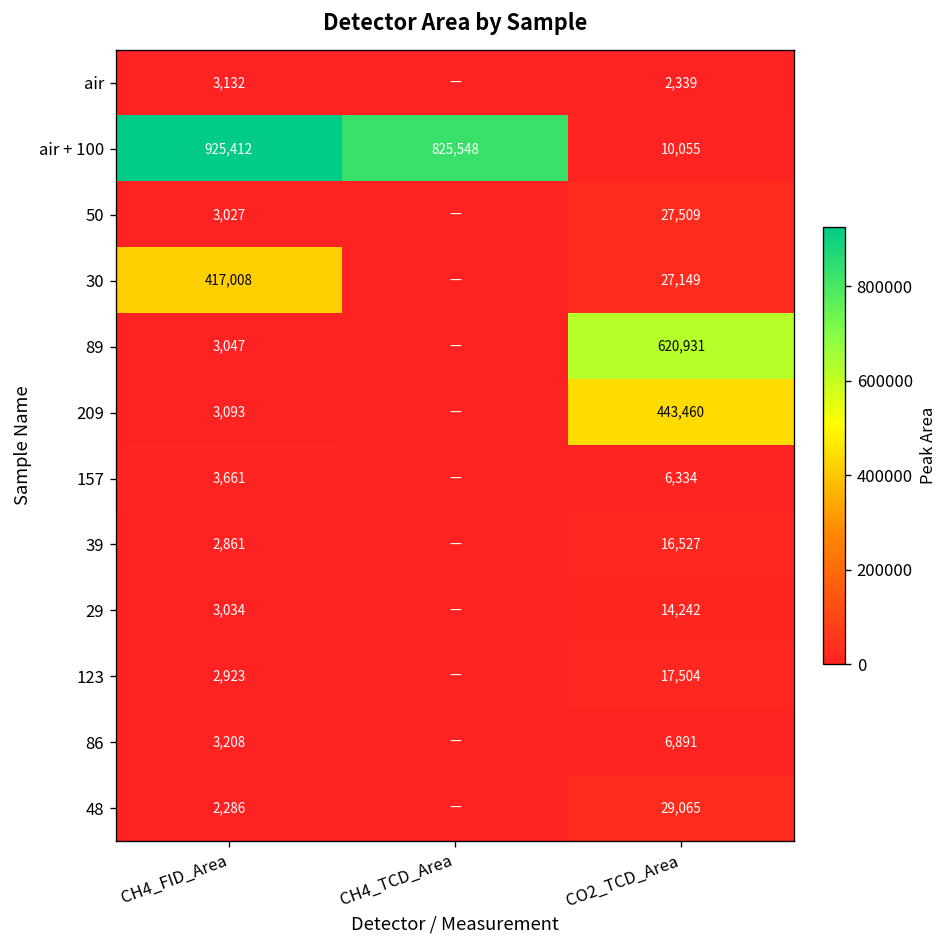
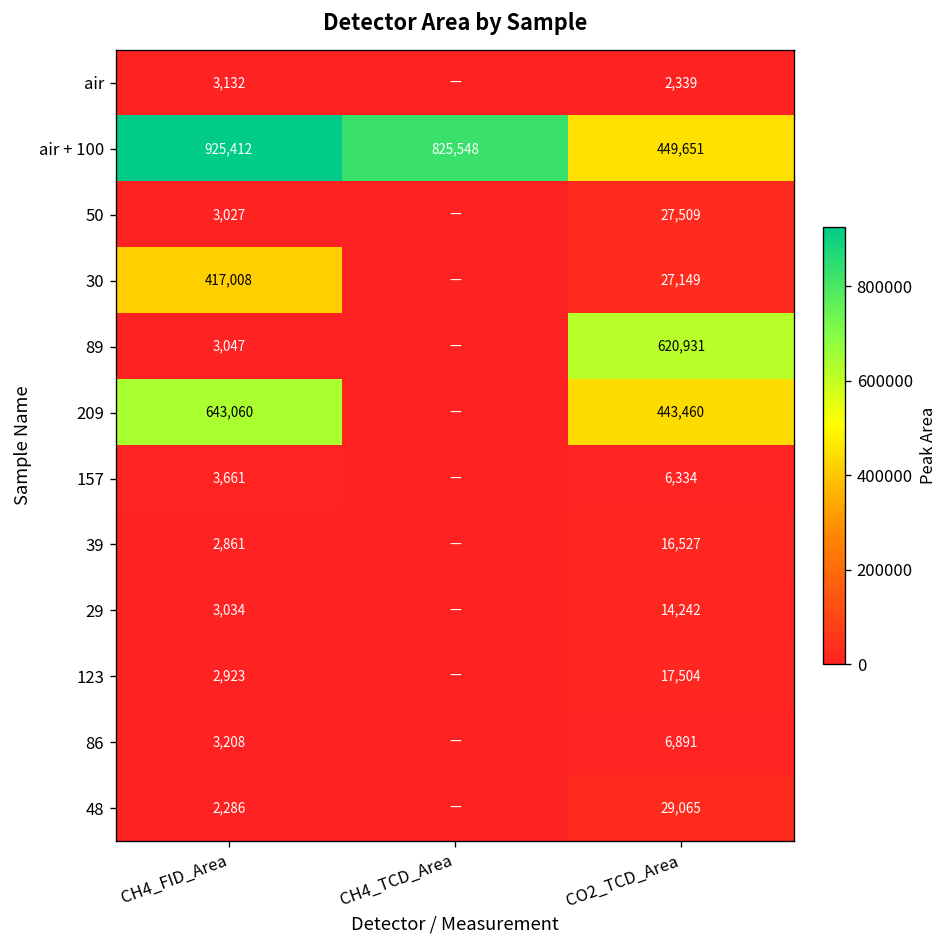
air + 100, CO2_TCD_Area: 10,055 -> 449,651
209, CH4_FID_Area: 3,093 -> 643,060
